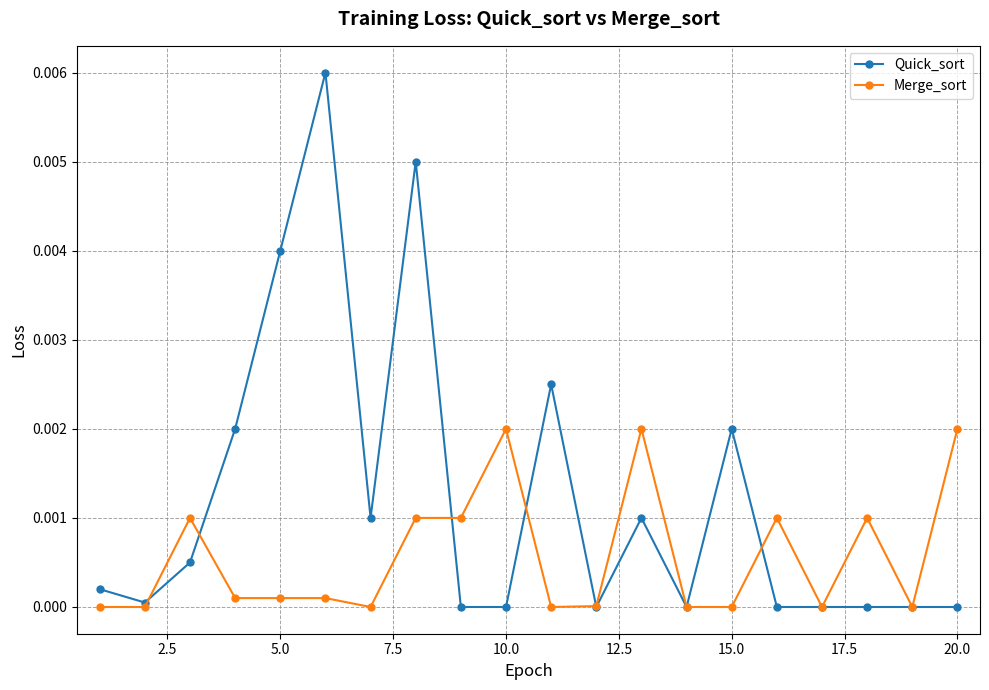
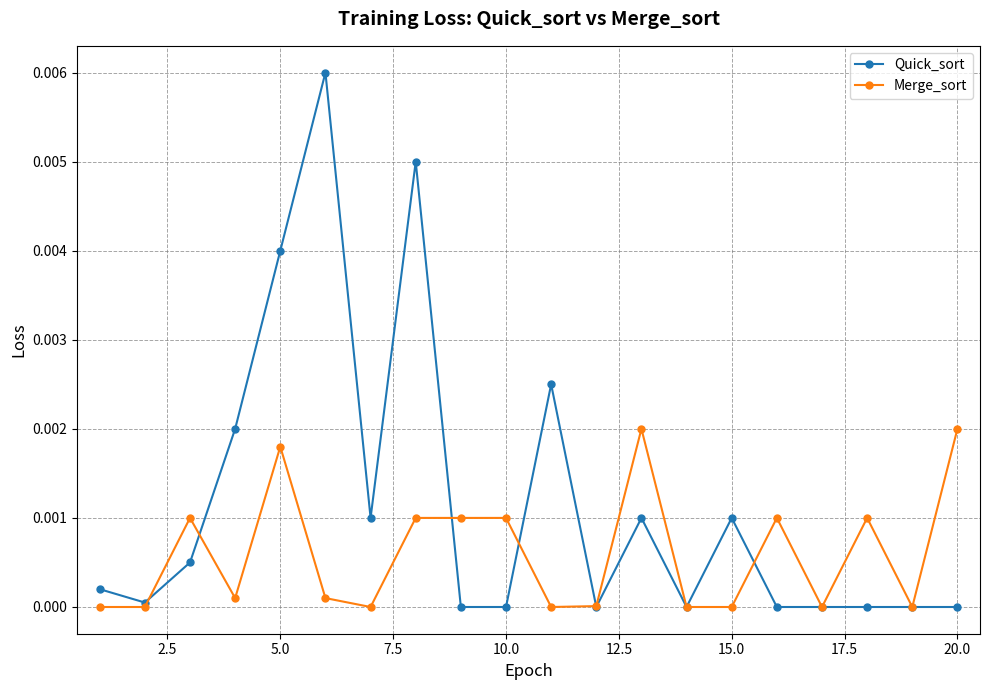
Merge_sort, 5.0: 0.0001 -> 0.0018
Merge_sort, 10.0: 0.002 -> 0.001
Quick_sort, 15.0: 0.002 -> 0.001
